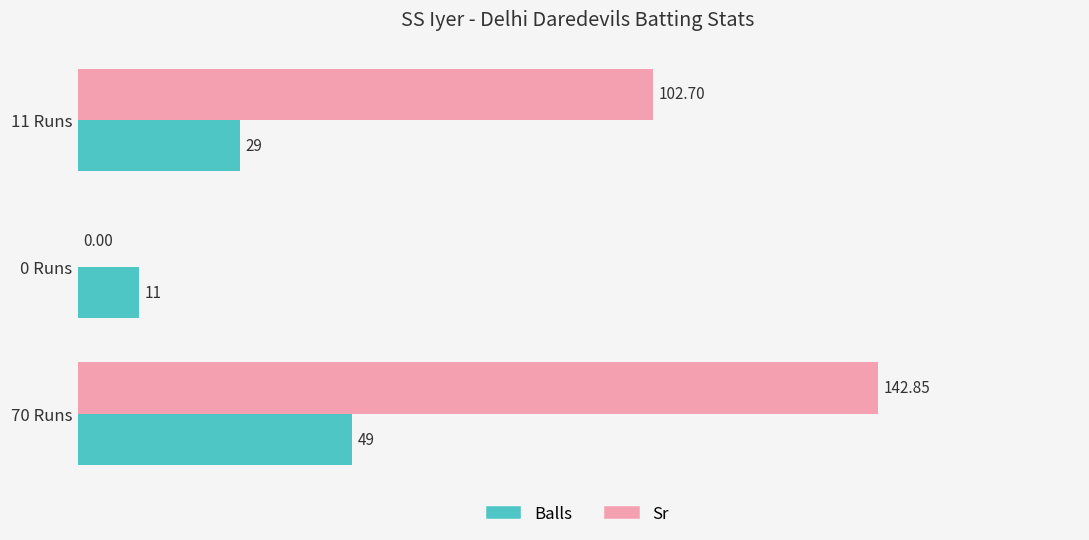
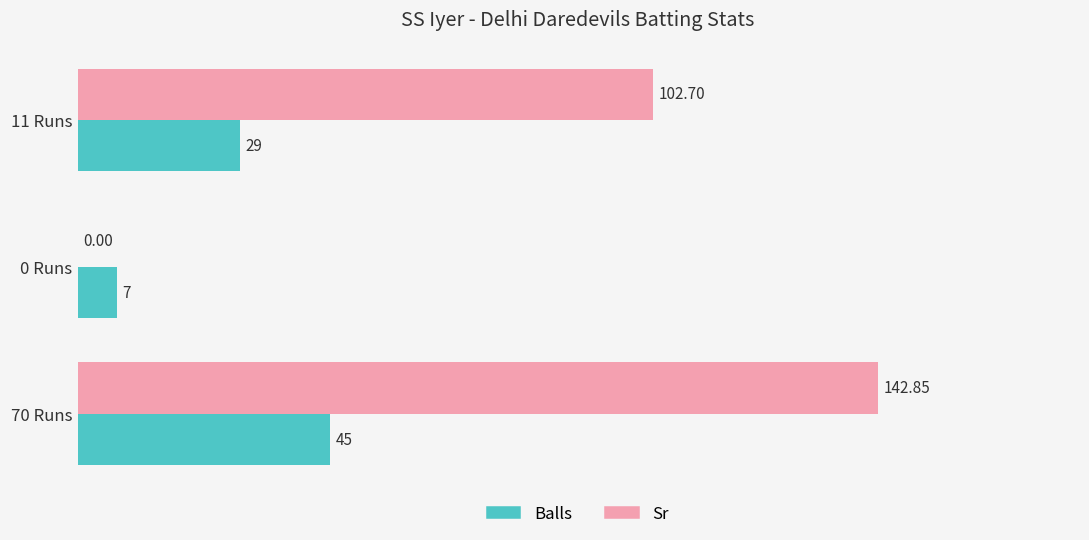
Balls, 0 Runs: 11 -> 7
Balls, 70 Runs: 49 -> 45
